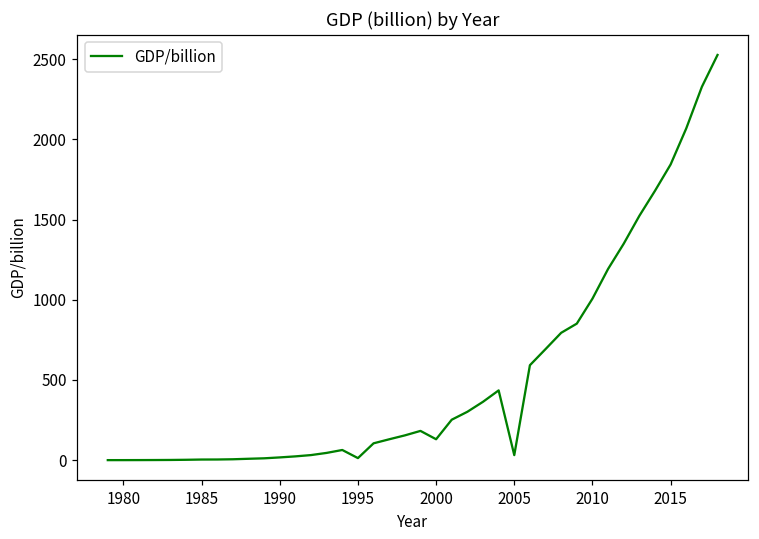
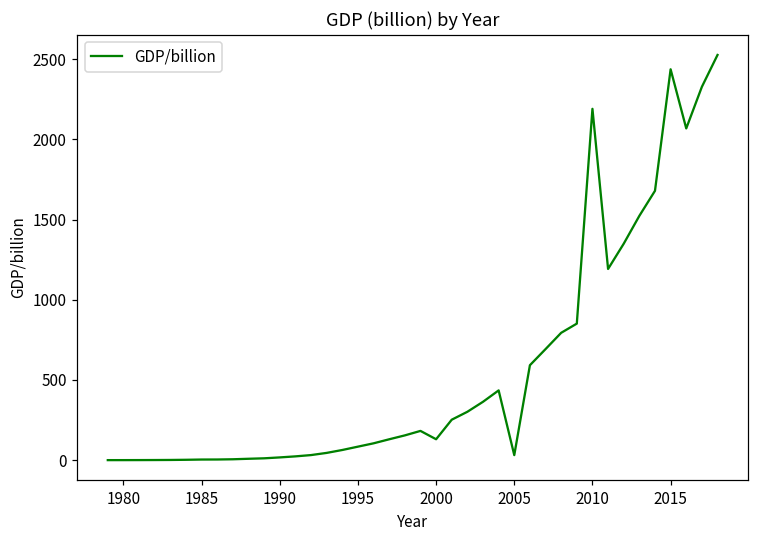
1995: 10 -> 80
2010: 1010 -> 2190
2015: 1840 -> 2440
